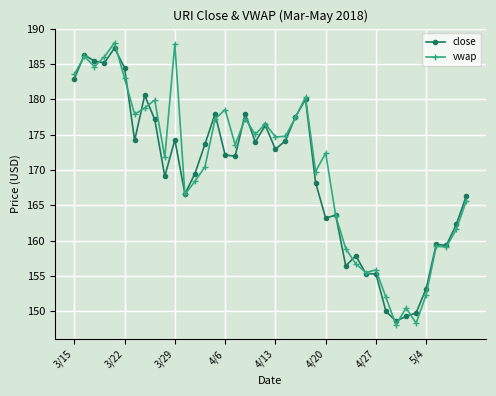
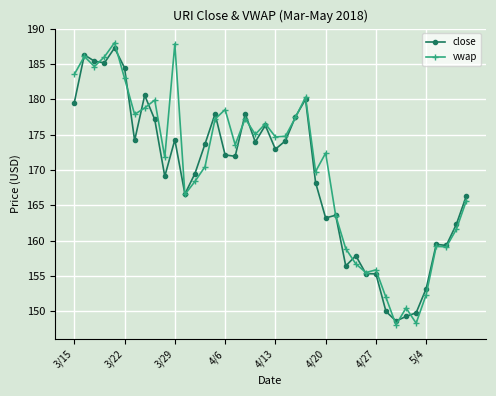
close, 3/15: 183 -> 180
